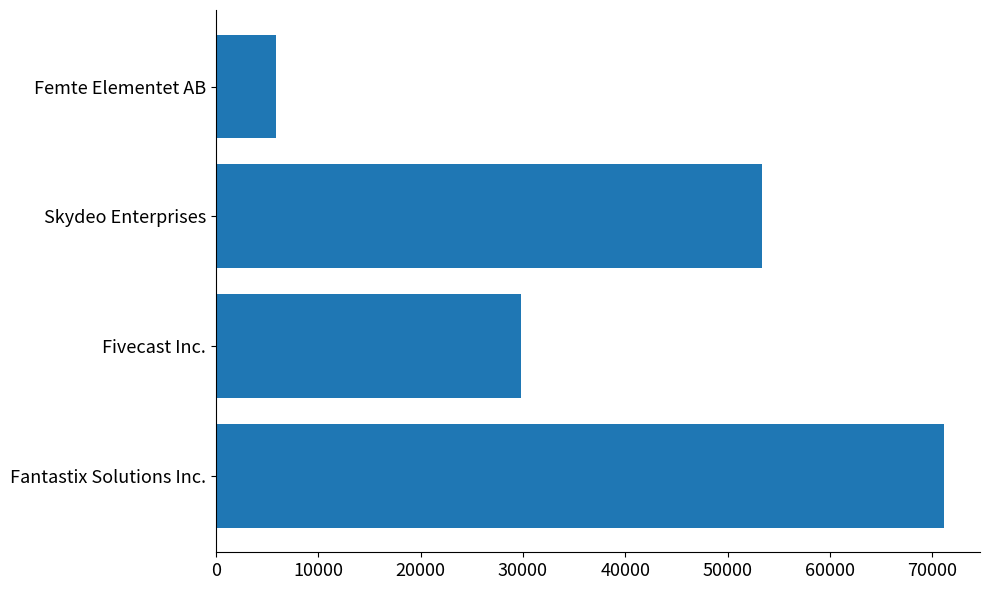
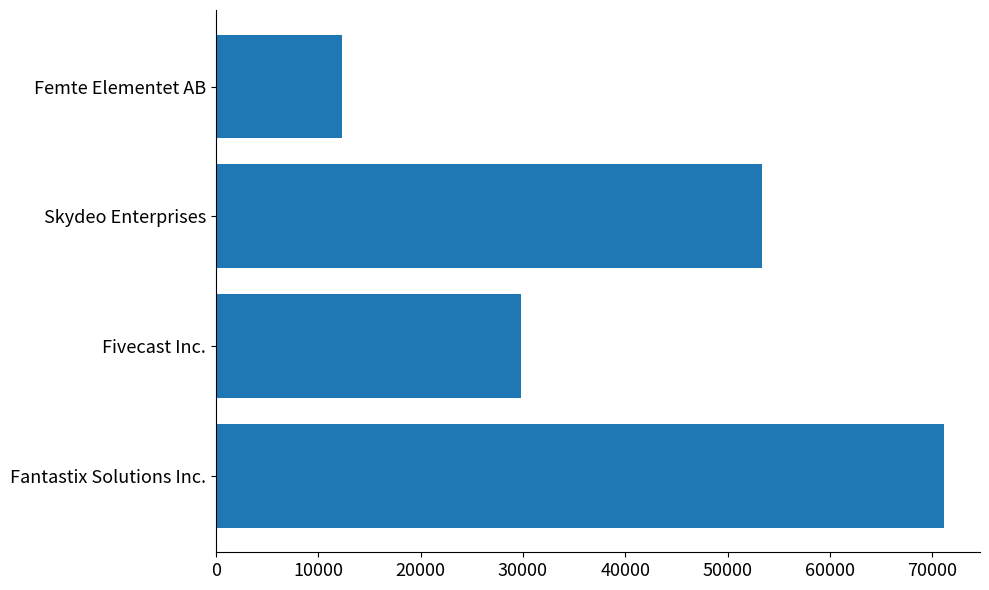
Femte Elementet AB: 5800 -> 12300
